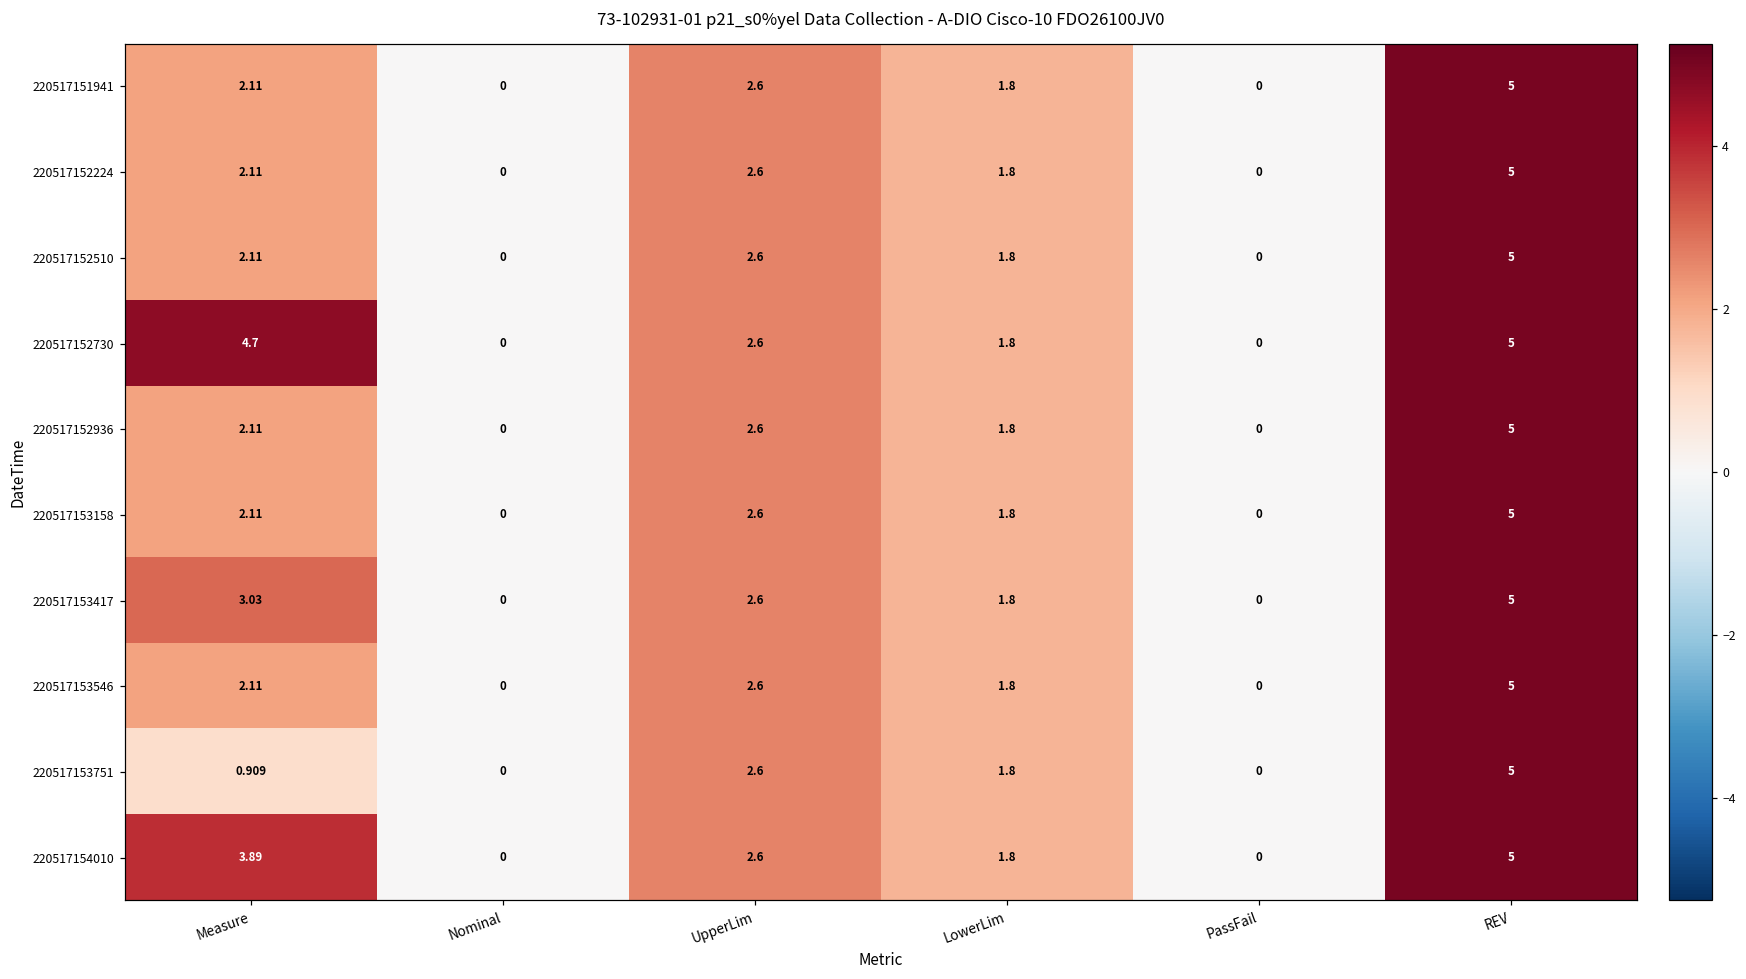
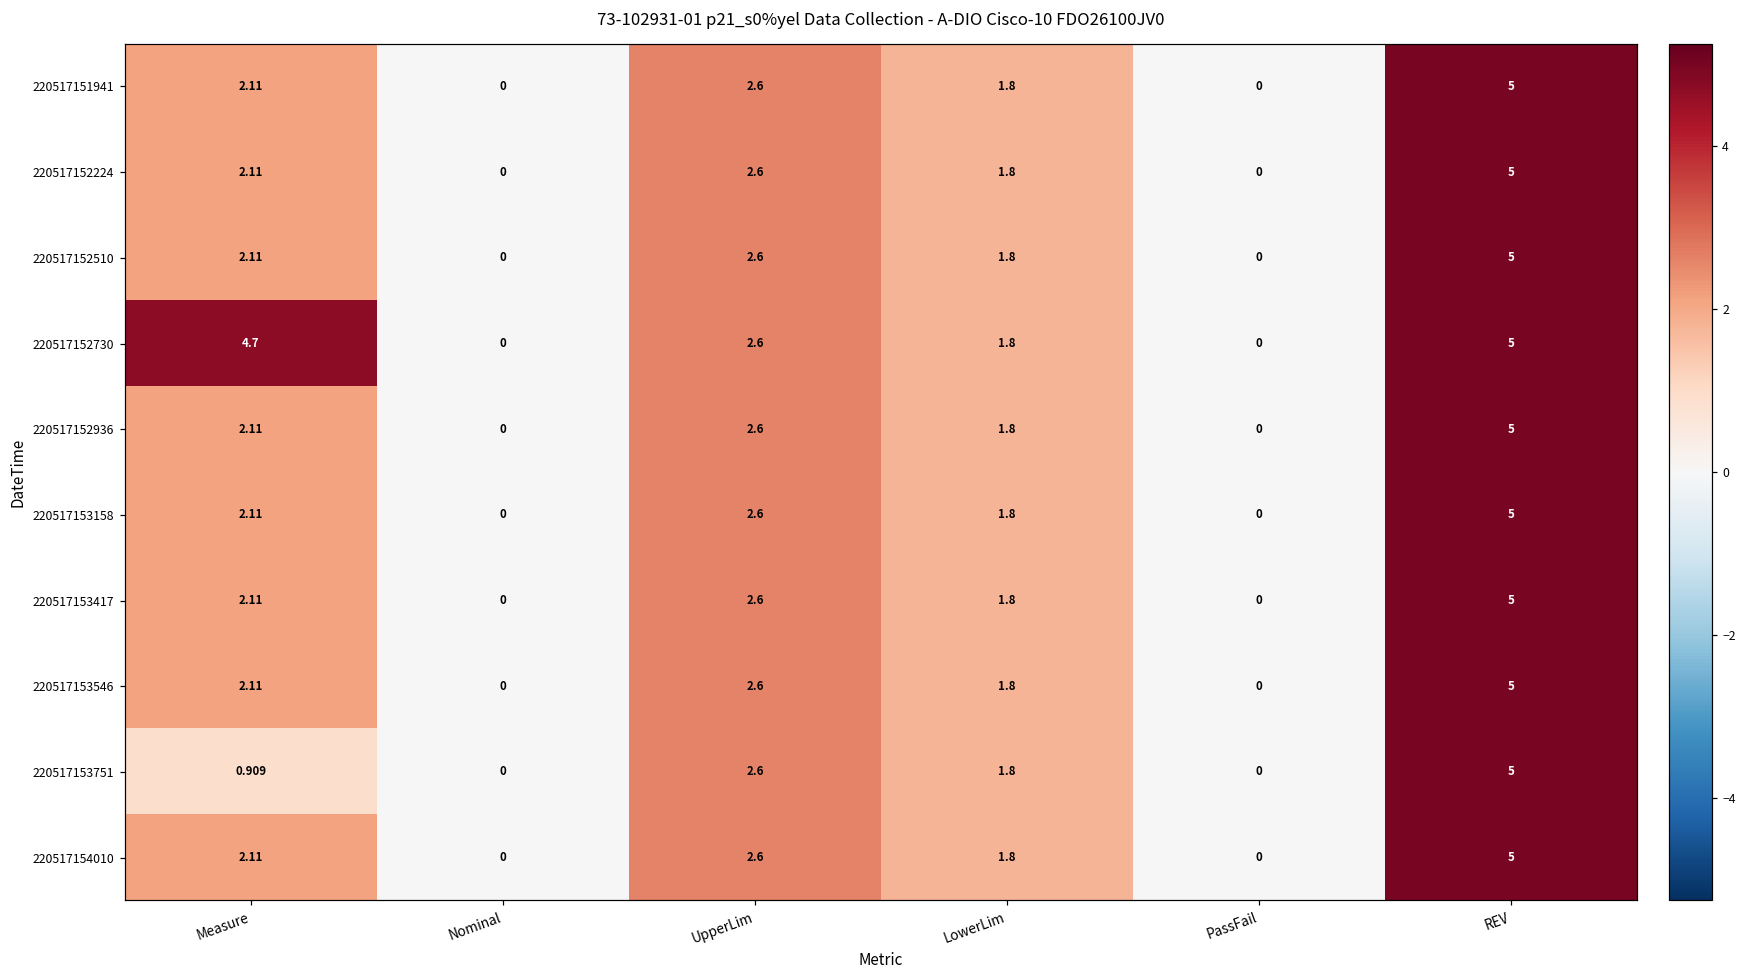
220517153417, Measure: 3.03 -> 2.11
220517154010, Measure: 3.89 -> 2.11
